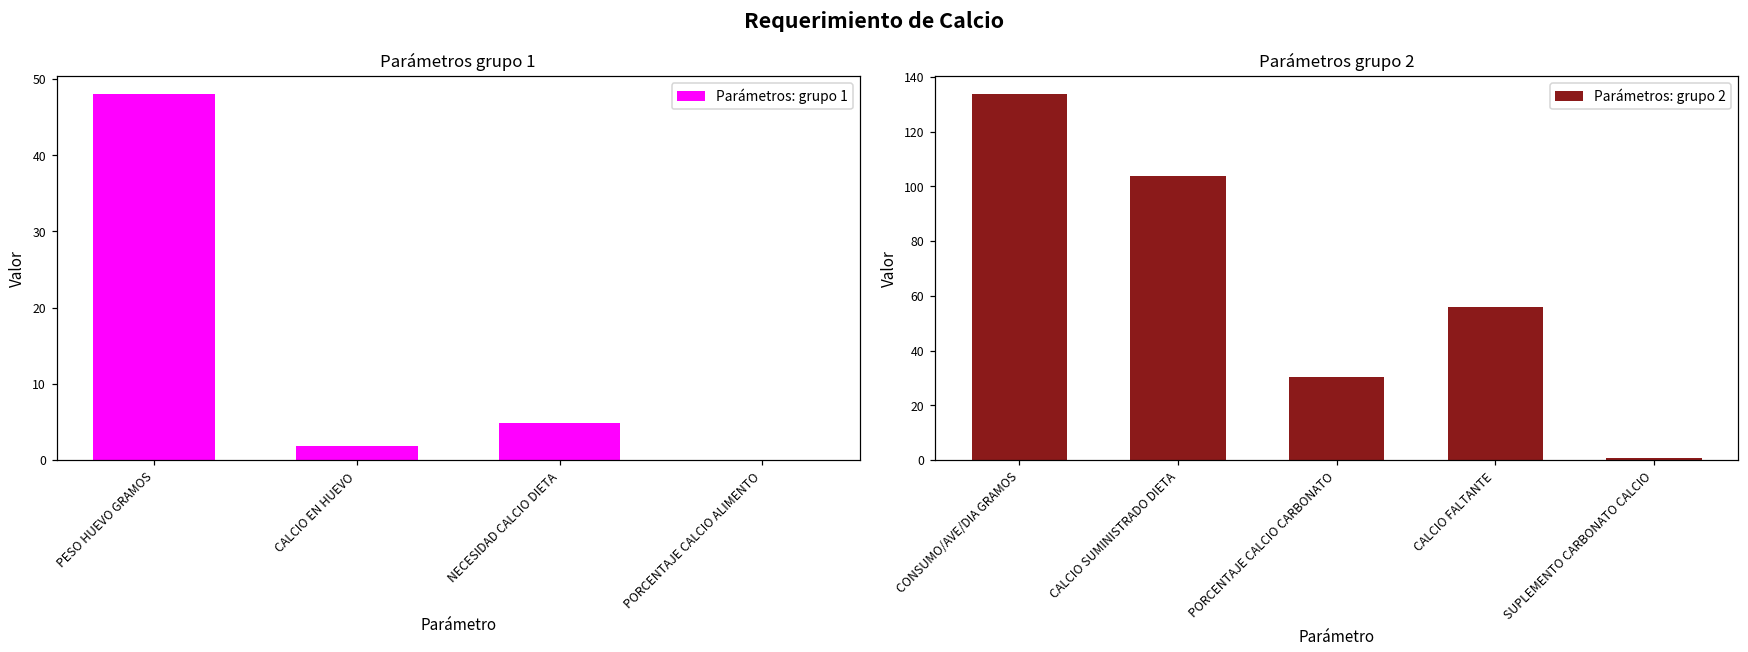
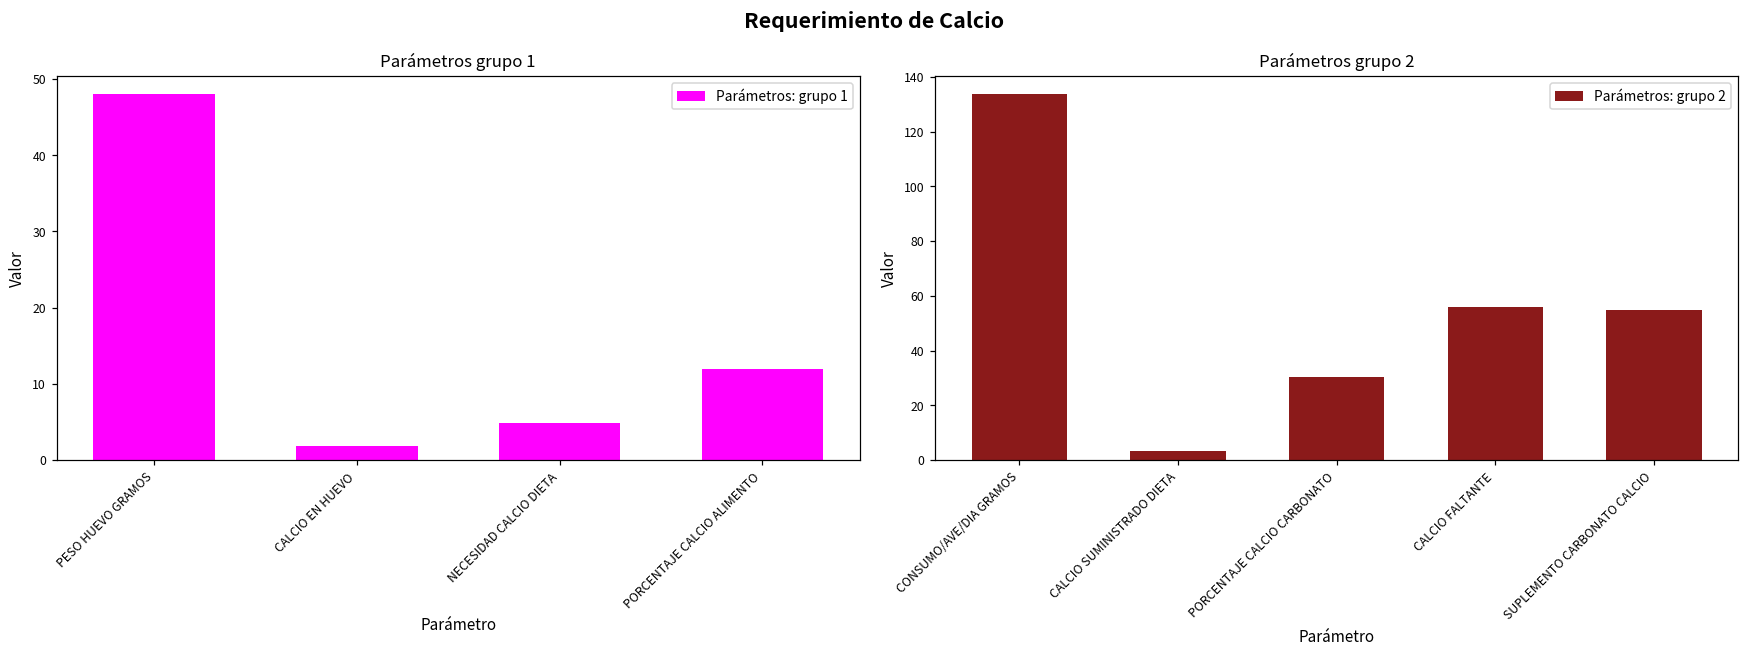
Parámetros grupo 1, PORCENTAJE CALCIO ALIMENTO: 0 -> 12
Parámetros grupo 2, CALCIO SUMINISTRADO DIETA: 104 -> 3
Parámetros grupo 2, SUPLEMENTO CARBONATO CALCIO: 1 -> 55
